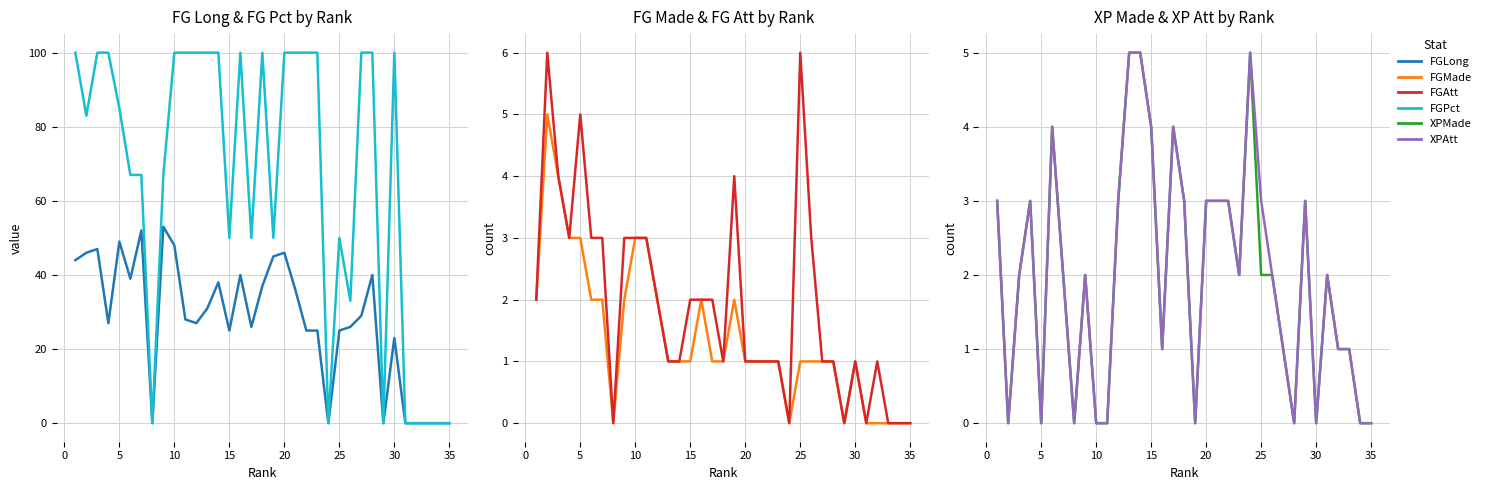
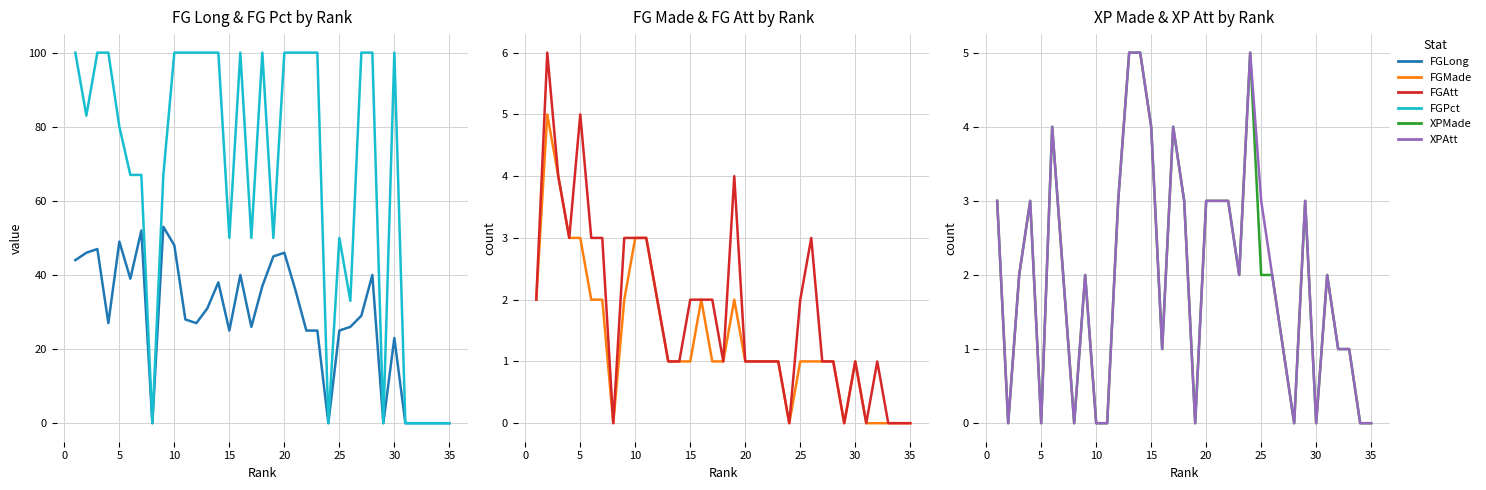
FG Long & FG Pct by Rank, FGPct, 5: 85 -> 80
FG Made & FG Att by Rank, FGAtt, 25: 6 -> 2
